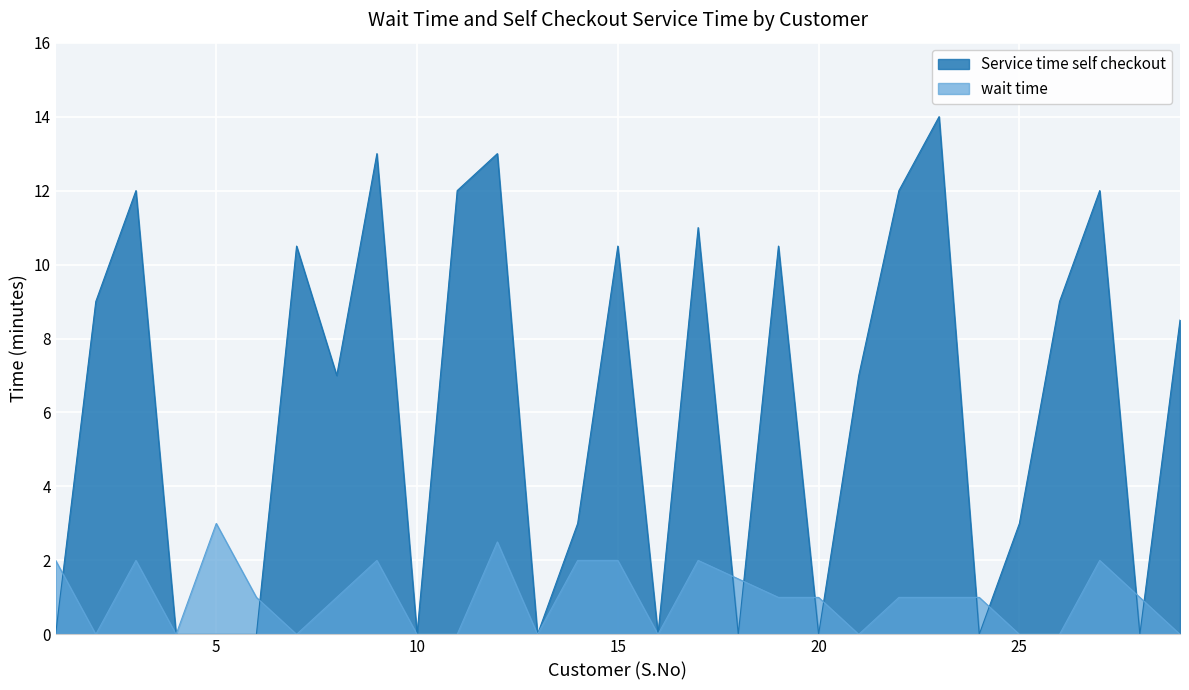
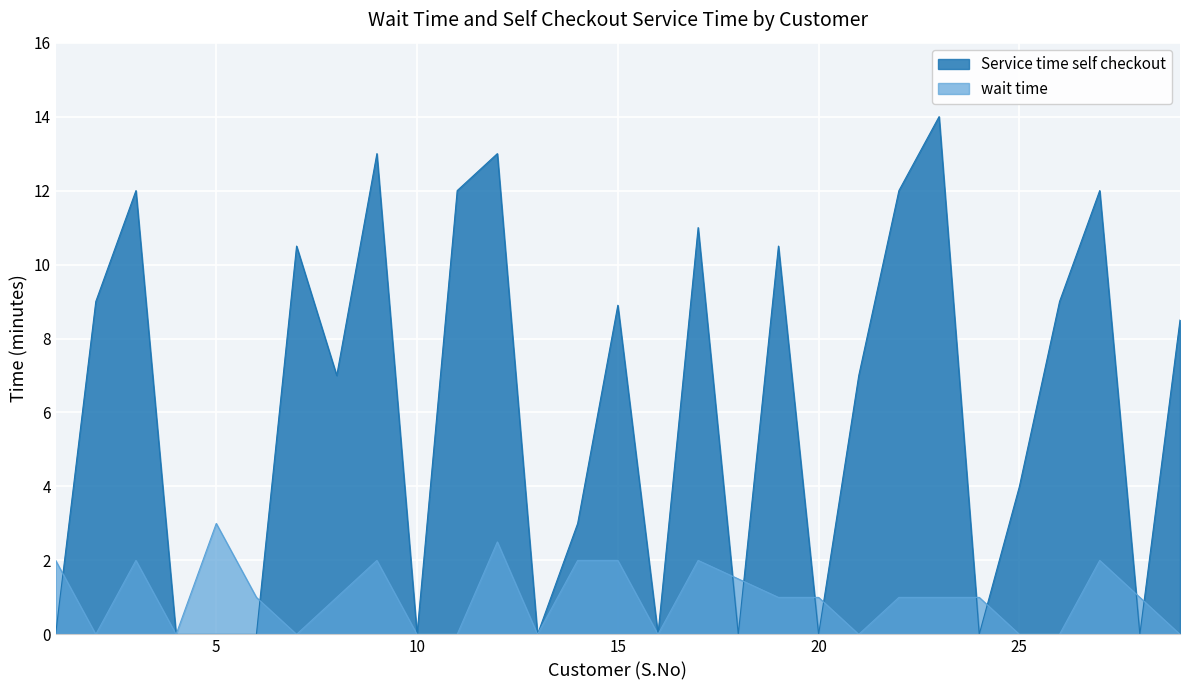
Service time self checkout, 15: 10.5 -> 8.9
Service time self checkout, 25: 3 -> 4
